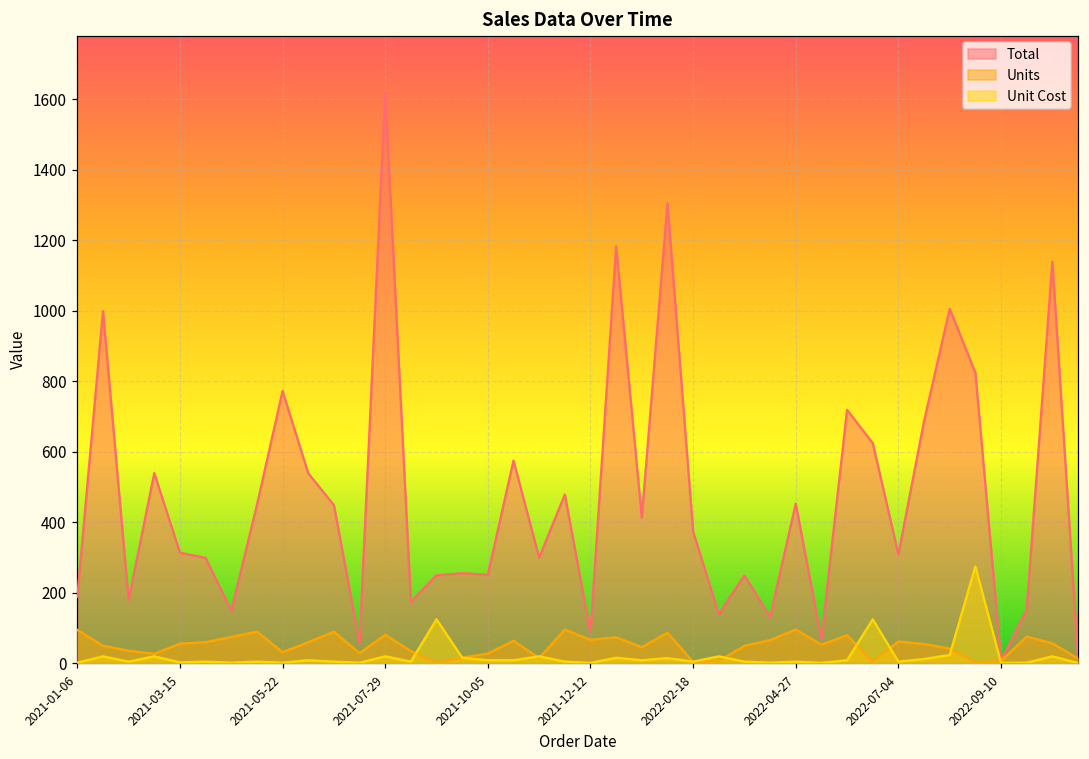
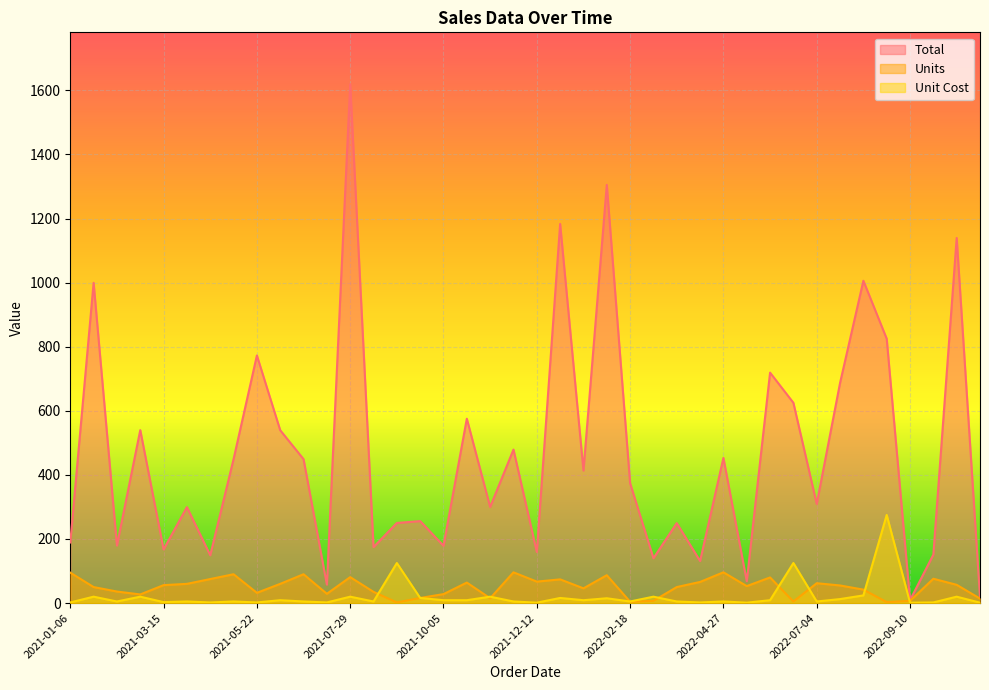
Total, 2021-03-15: 310 -> 170
Total, 2021-10-05: 250 -> 180
Total, 2021-12-12: 90 -> 160
